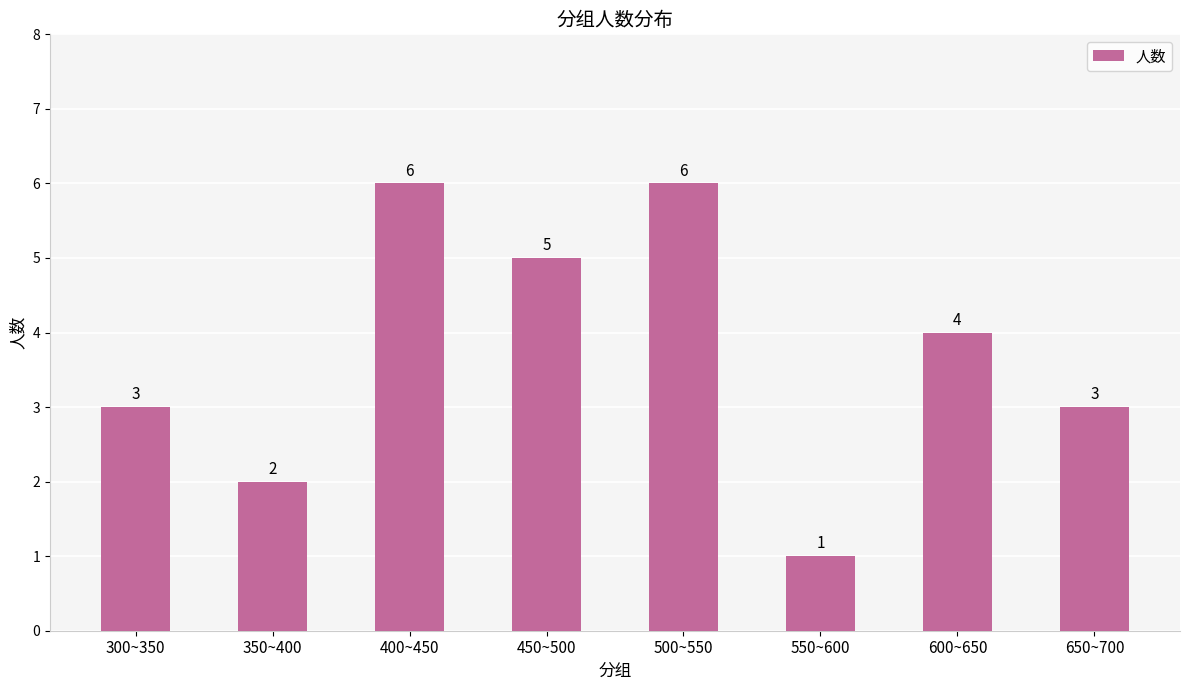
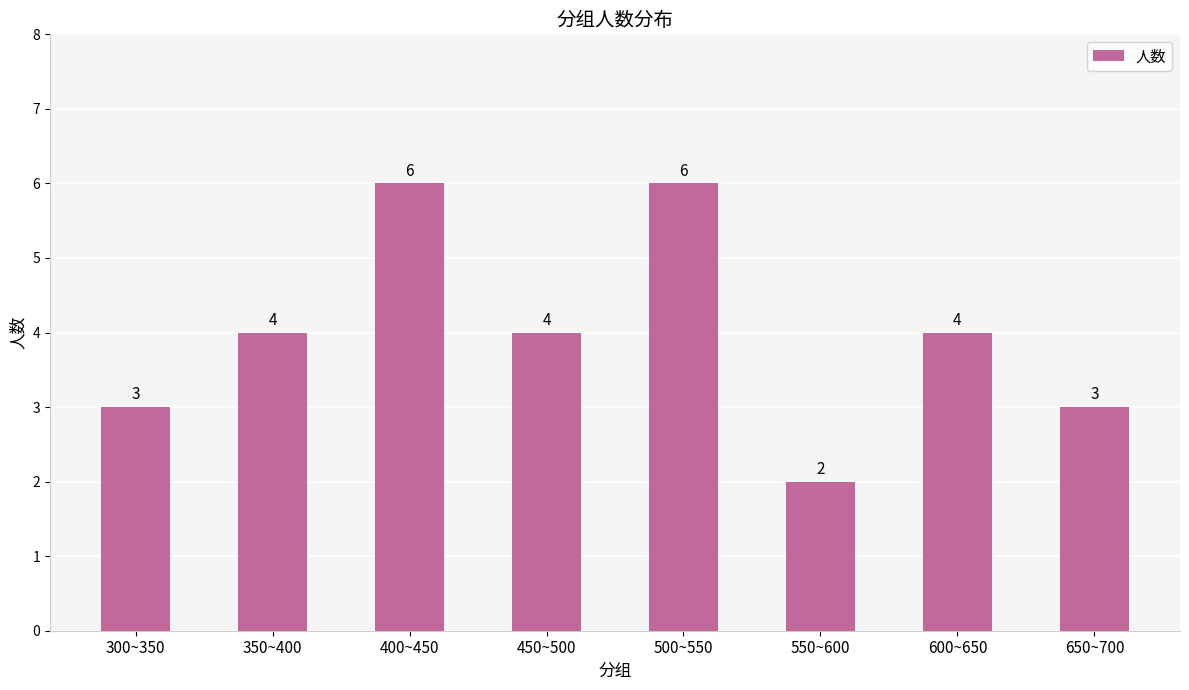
350~400: 2 -> 4
450~500: 5 -> 4
550~600: 1 -> 2
